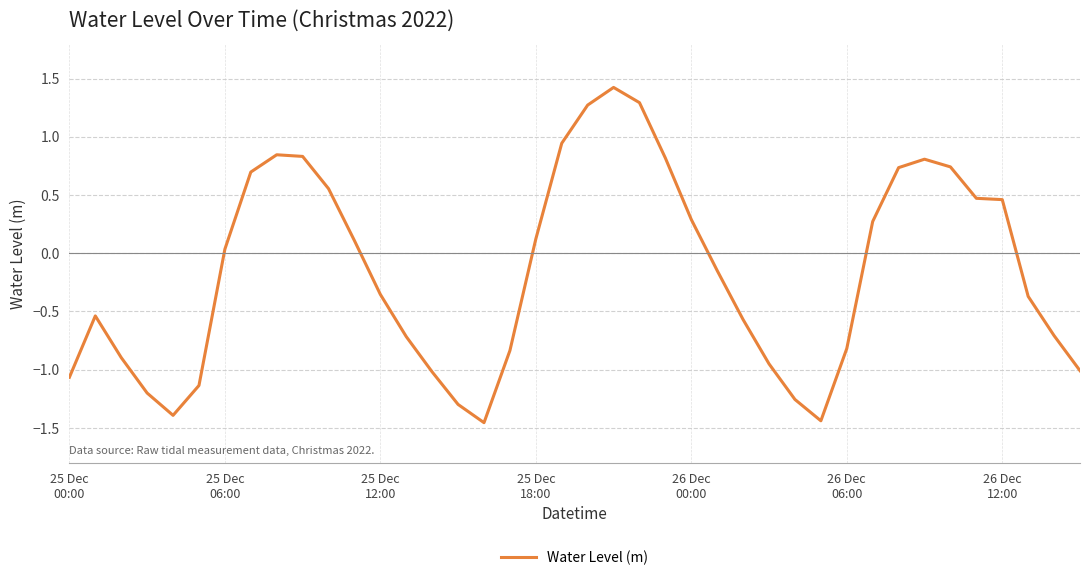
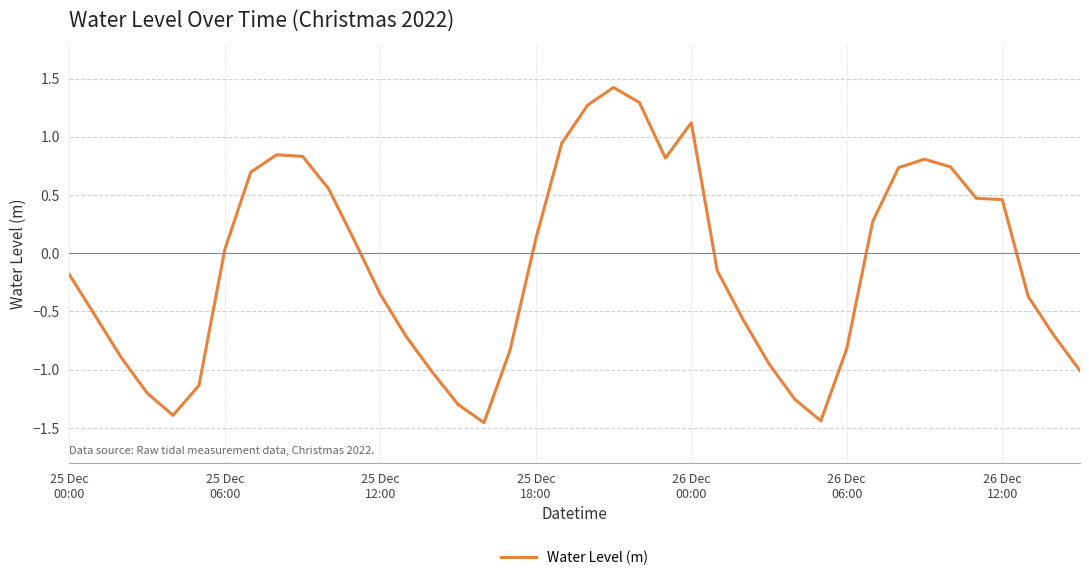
25 Dec 00:00: -1.07 -> -0.18
26 Dec 00:00: 0.29 -> 1.12
